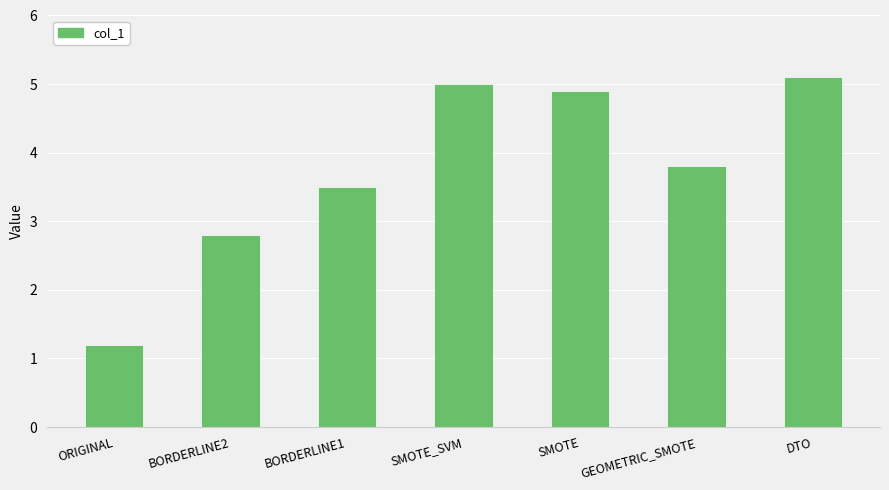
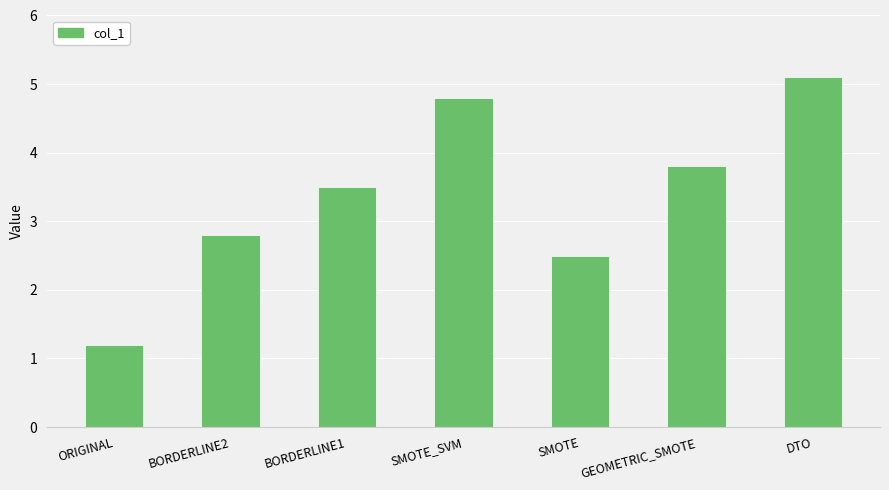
SMOTE_SVM: 5.0 -> 4.8
SMOTE: 4.9 -> 2.5
